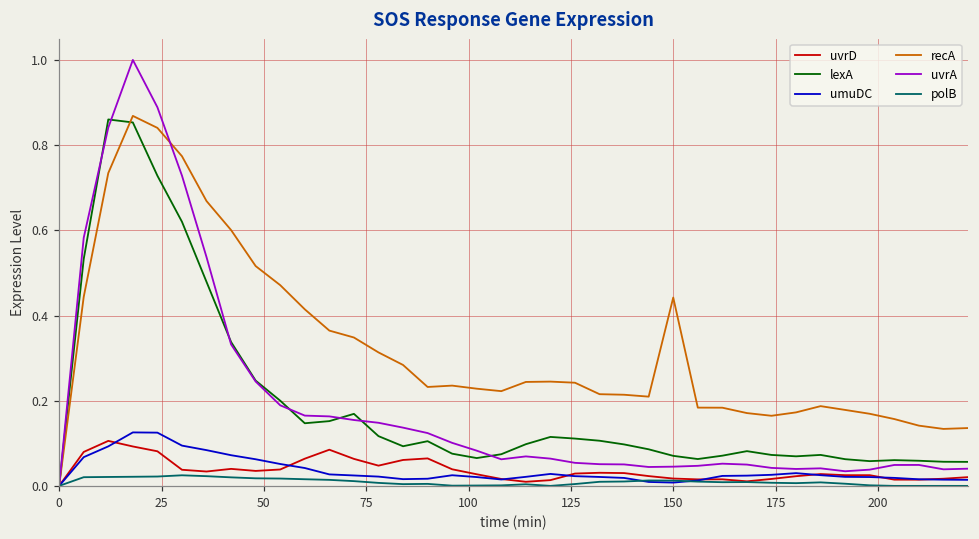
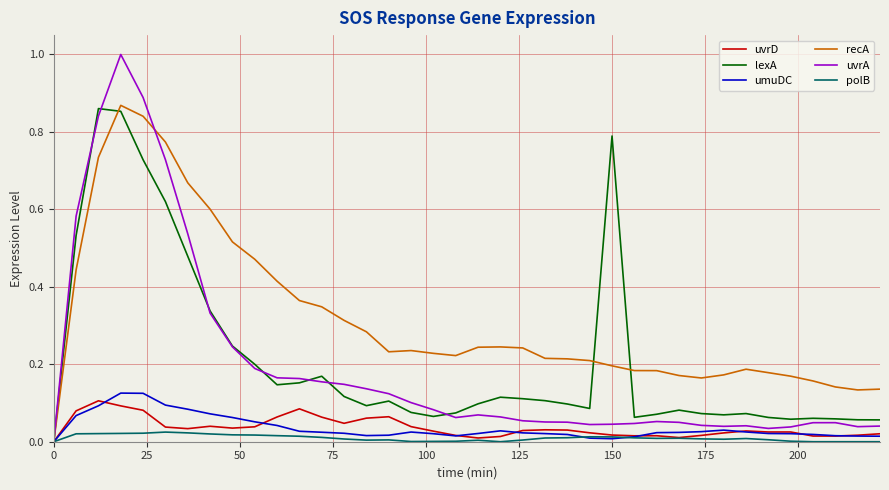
lexA, 150: 0.07 -> 0.79
recA, 150: 0.44 -> 0.20
